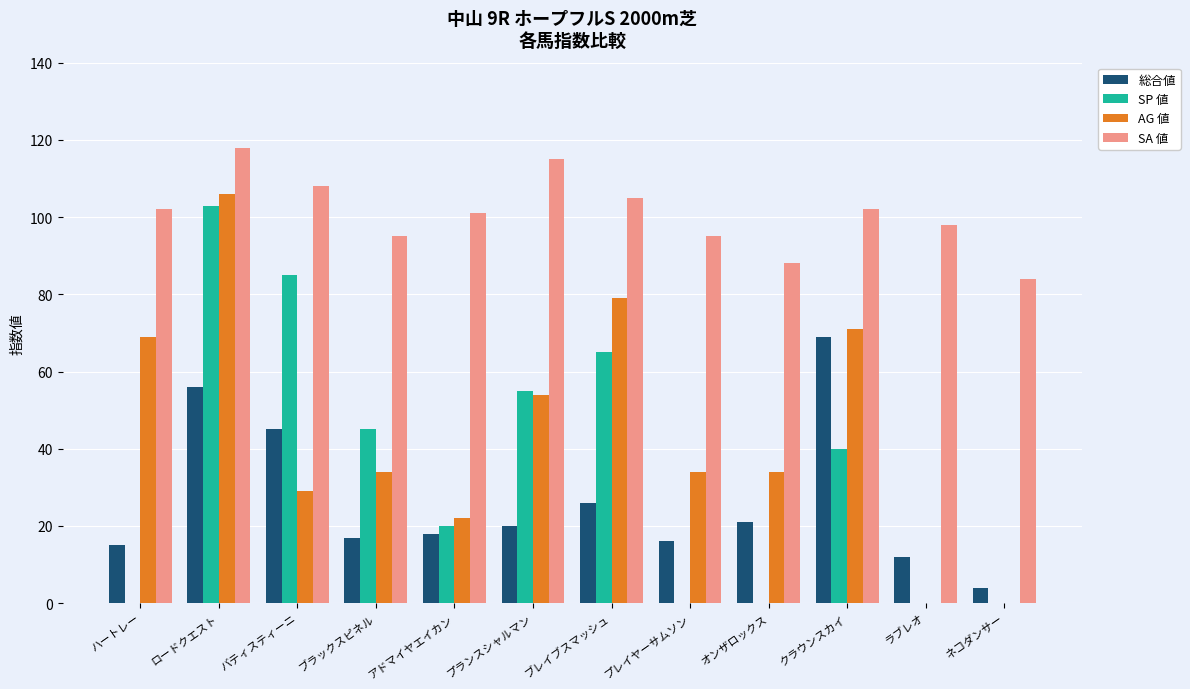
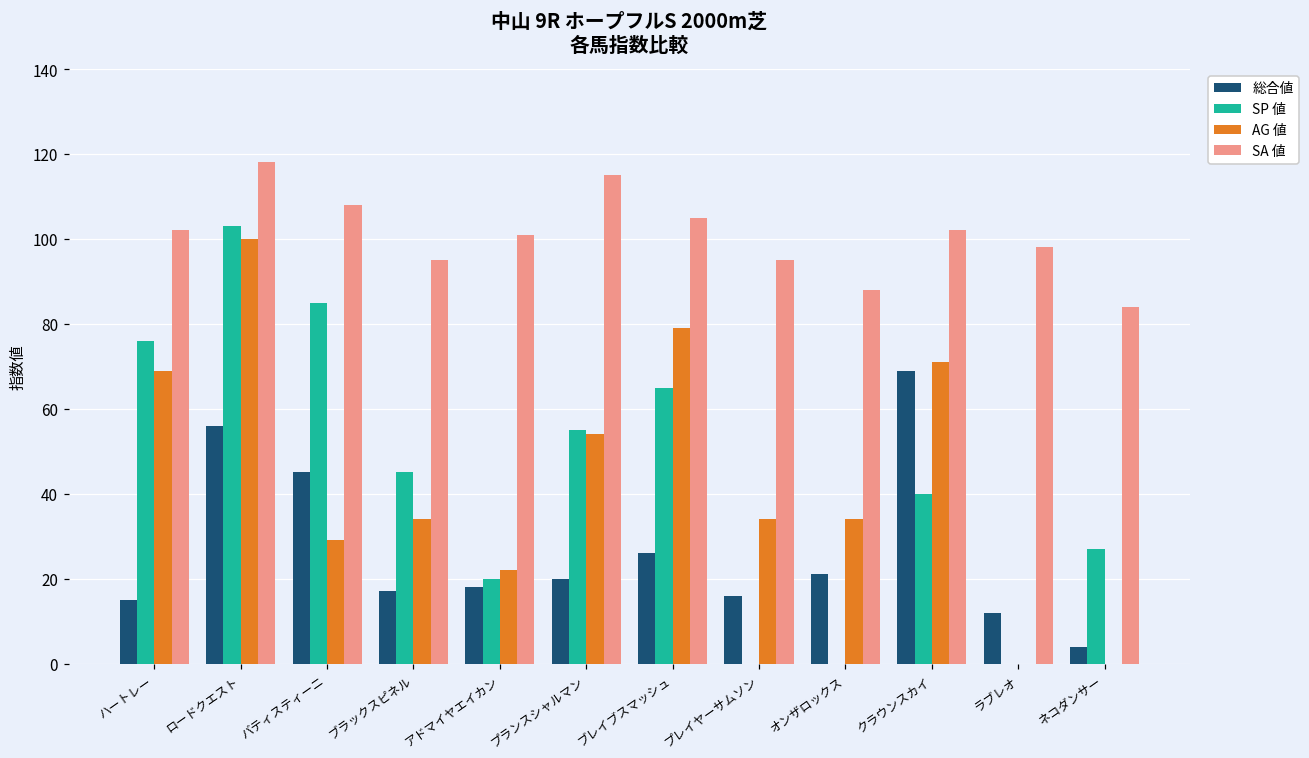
SP 値, ハートレー: 0 -> 76
AG 値, ロードクエスト: 106 -> 100
SP 値, ネコダンサー: 0 -> 27
